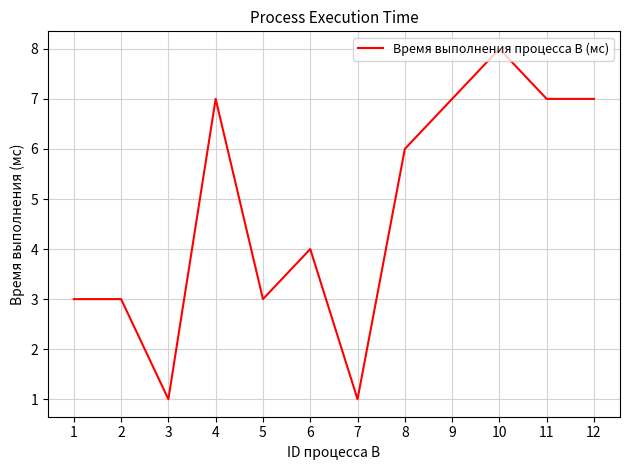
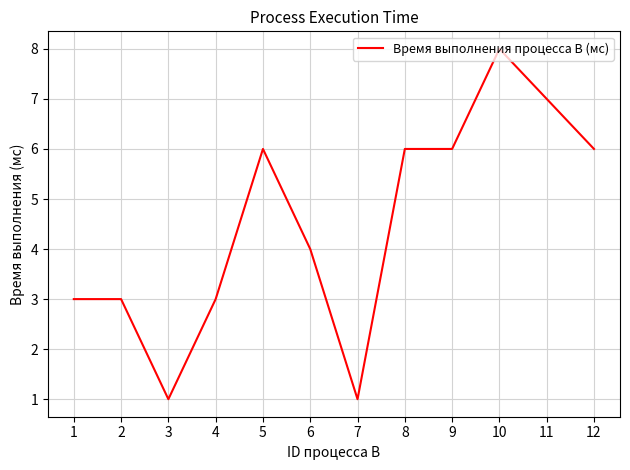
4: 7 -> 3
5: 3 -> 6
9: 7 -> 6
12: 7 -> 6
